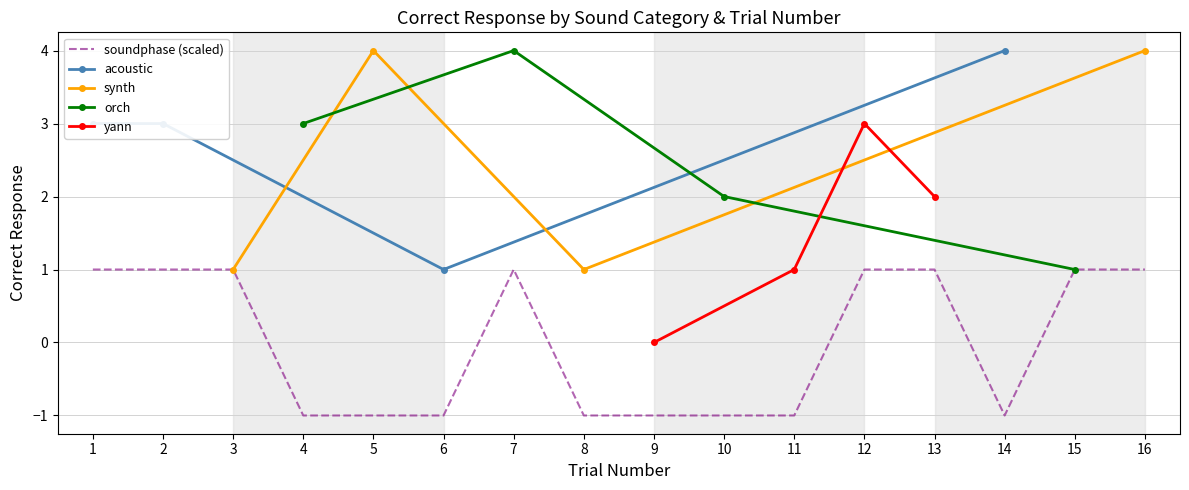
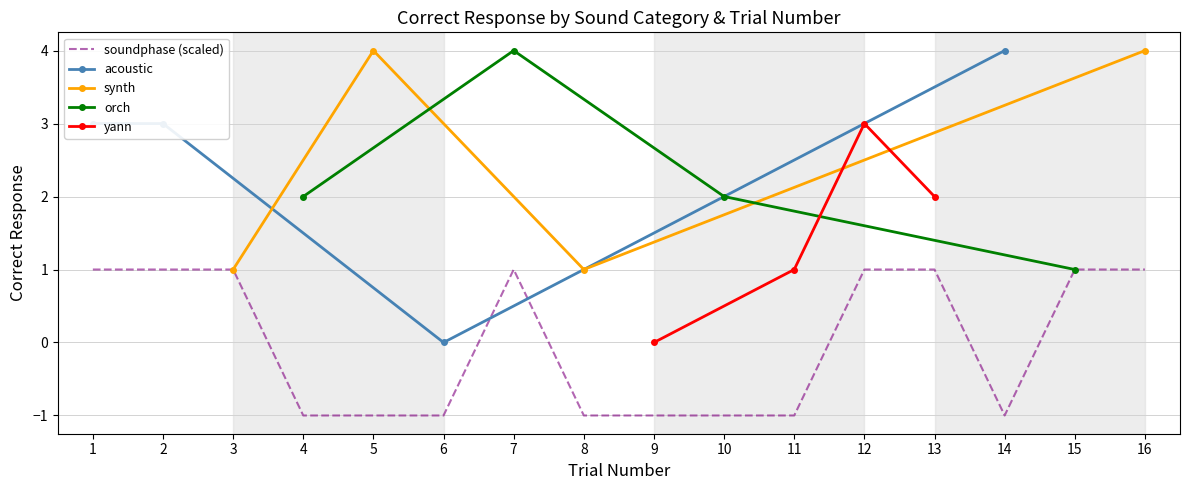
orch, 4: 3 -> 2
acoustic, 6: 1 -> 0
